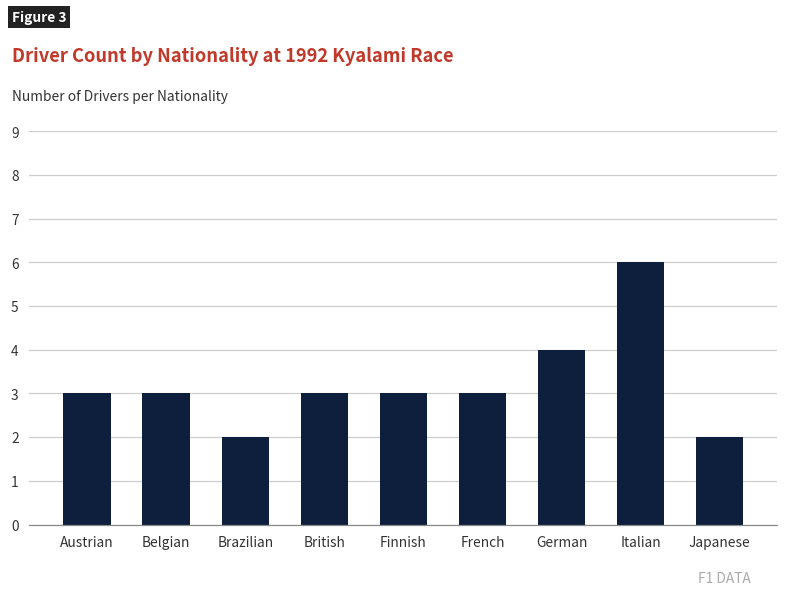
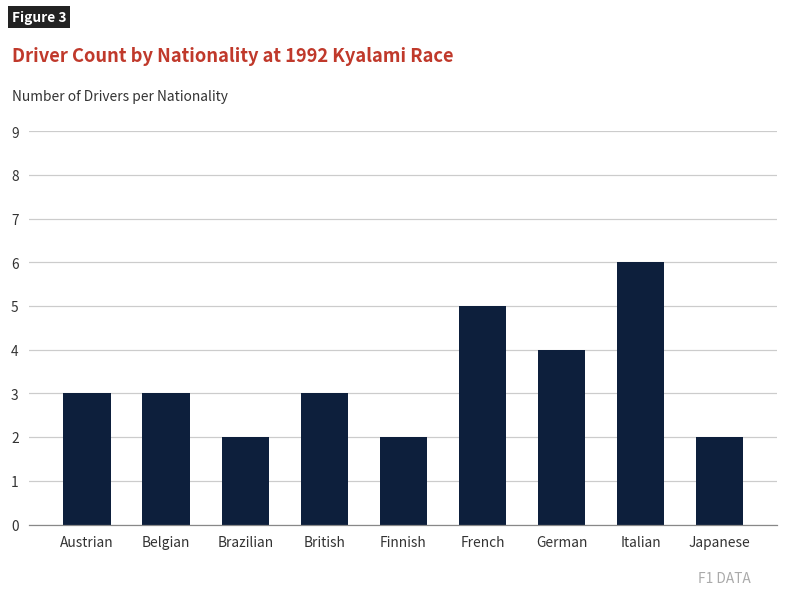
Finnish: 3 -> 2
French: 3 -> 5
